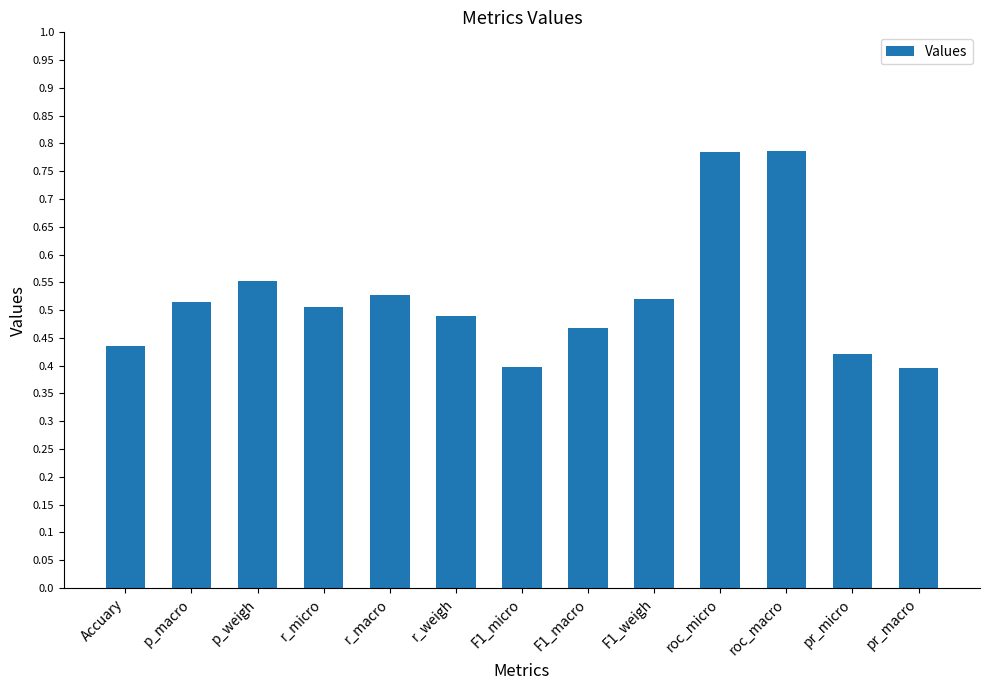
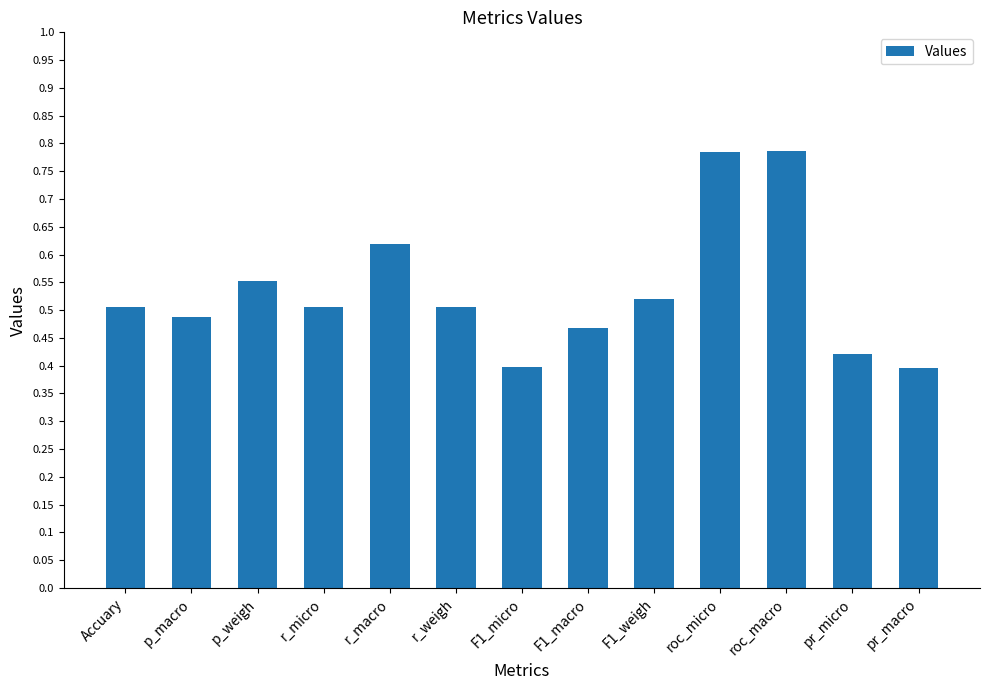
Accuary: 0.44 -> 0.51
p_macro: 0.51 -> 0.49
r_macro: 0.53 -> 0.62
r_weigh: 0.49 -> 0.51
